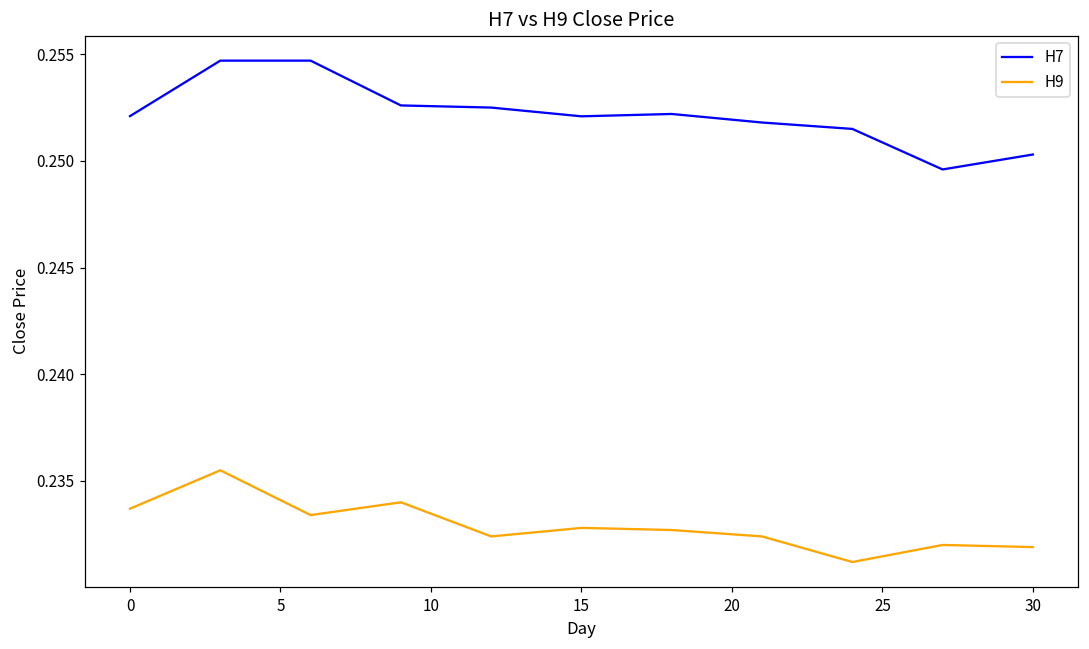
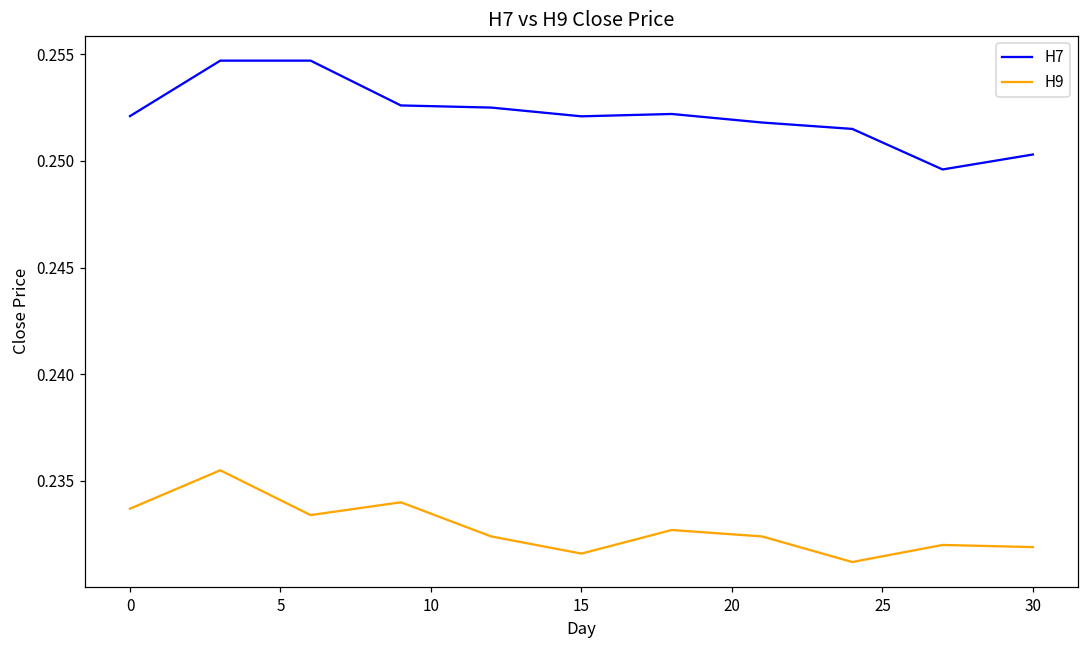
H9, 15: 0.2328 -> 0.2316
